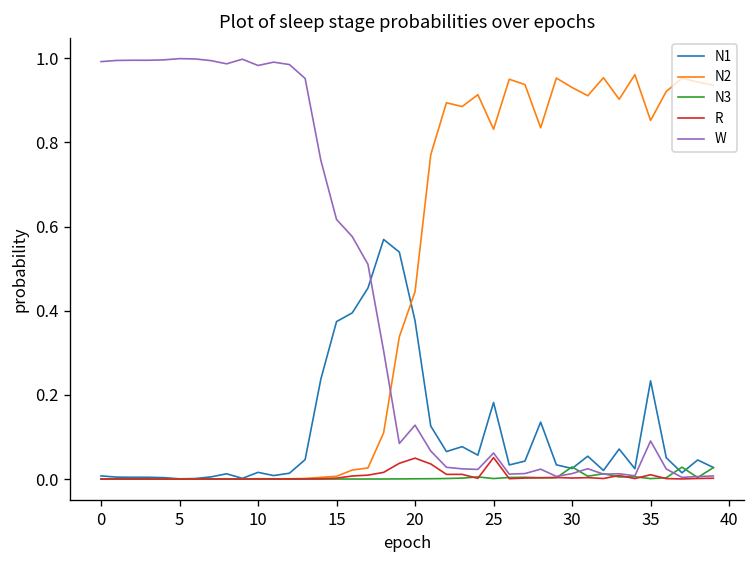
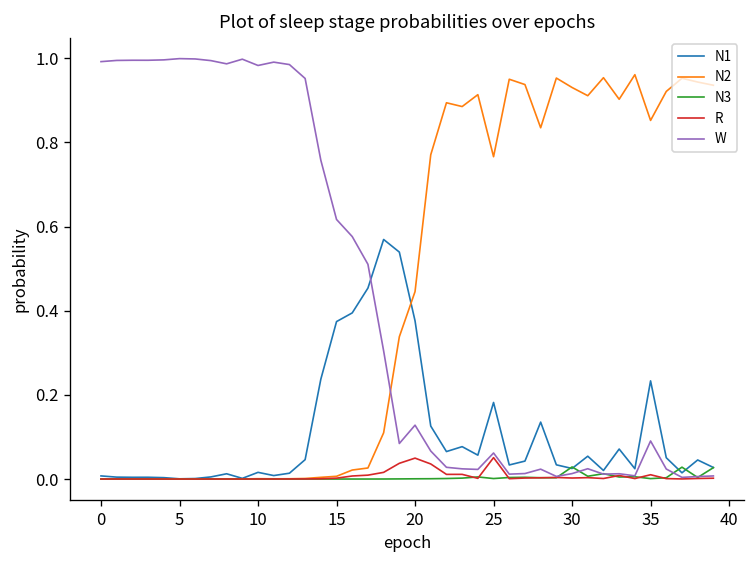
N2, 25: 0.83 -> 0.77
